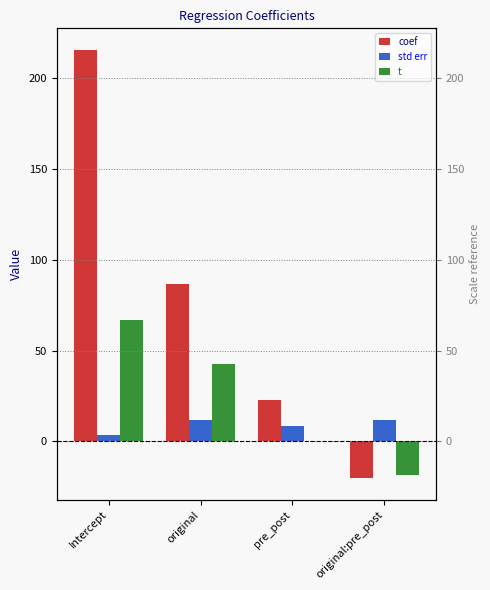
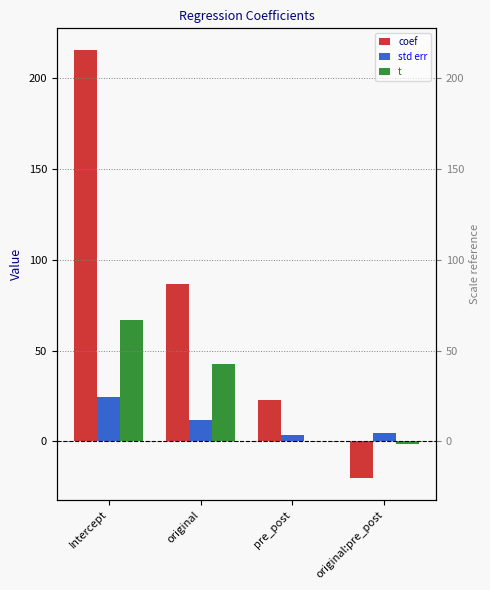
std err, Intercept: 3 -> 24
std err, pre_post: 8 -> 4
std err, original:pre_post: 12 -> 5
t, original:pre_post: -19 -> -2
